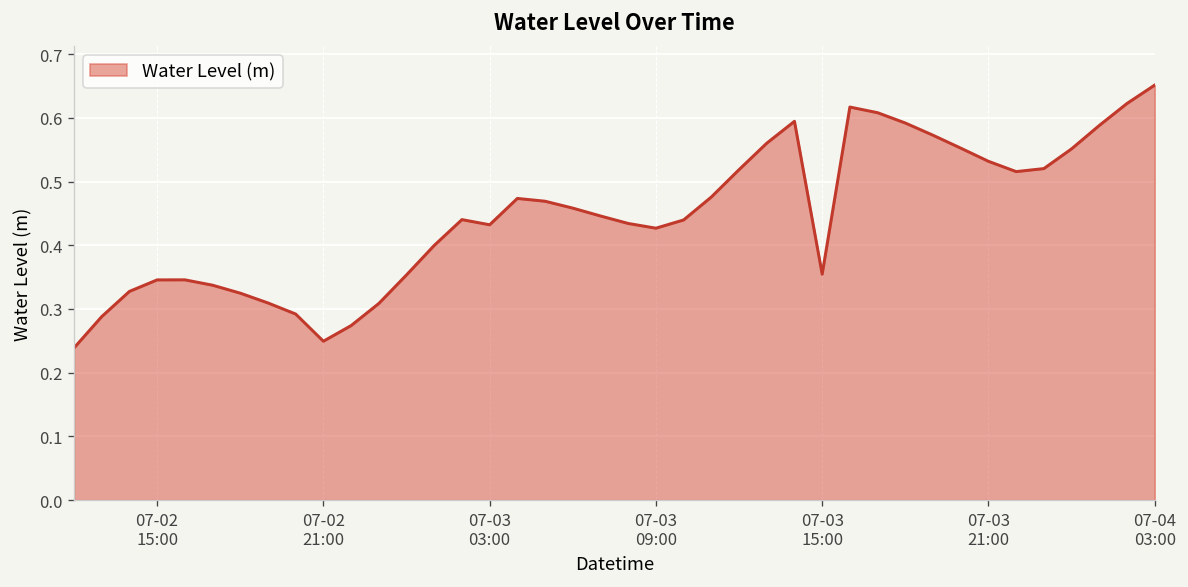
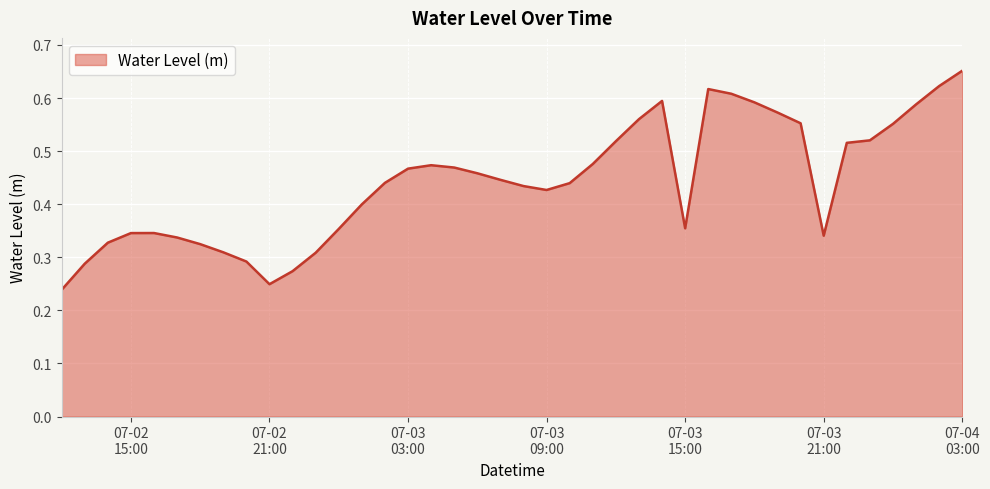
07-03 03:00: 0.43 -> 0.47
07-03 21:00: 0.53 -> 0.34
